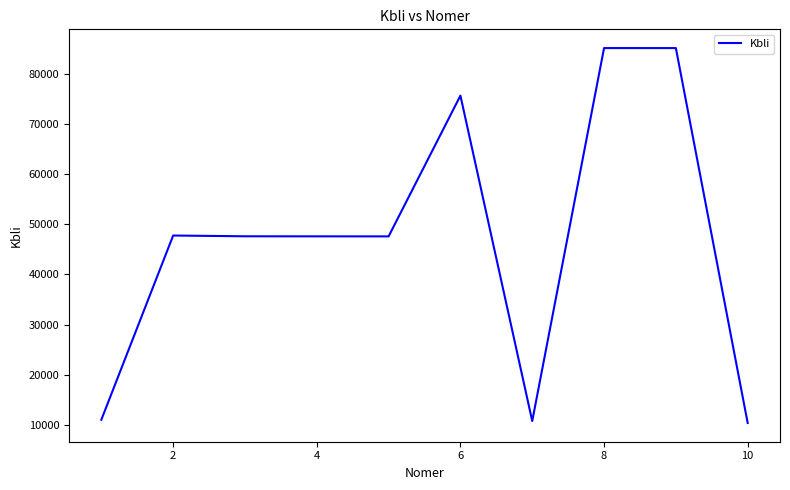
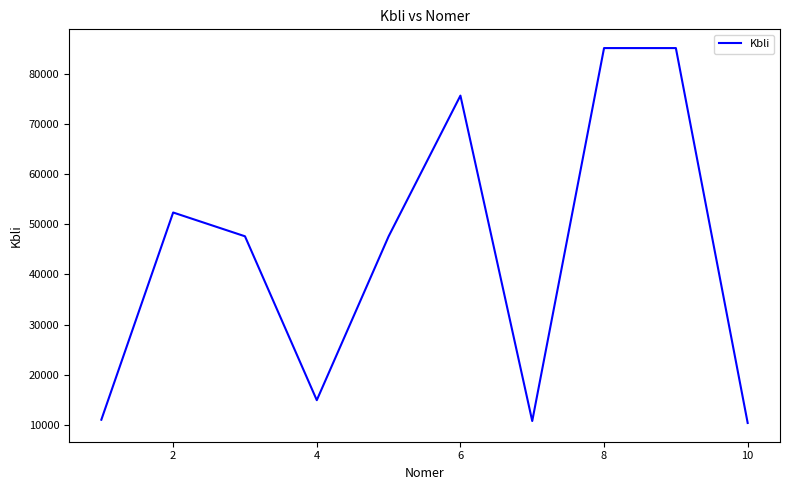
2: 48000 -> 52000
4: 48000 -> 15000
